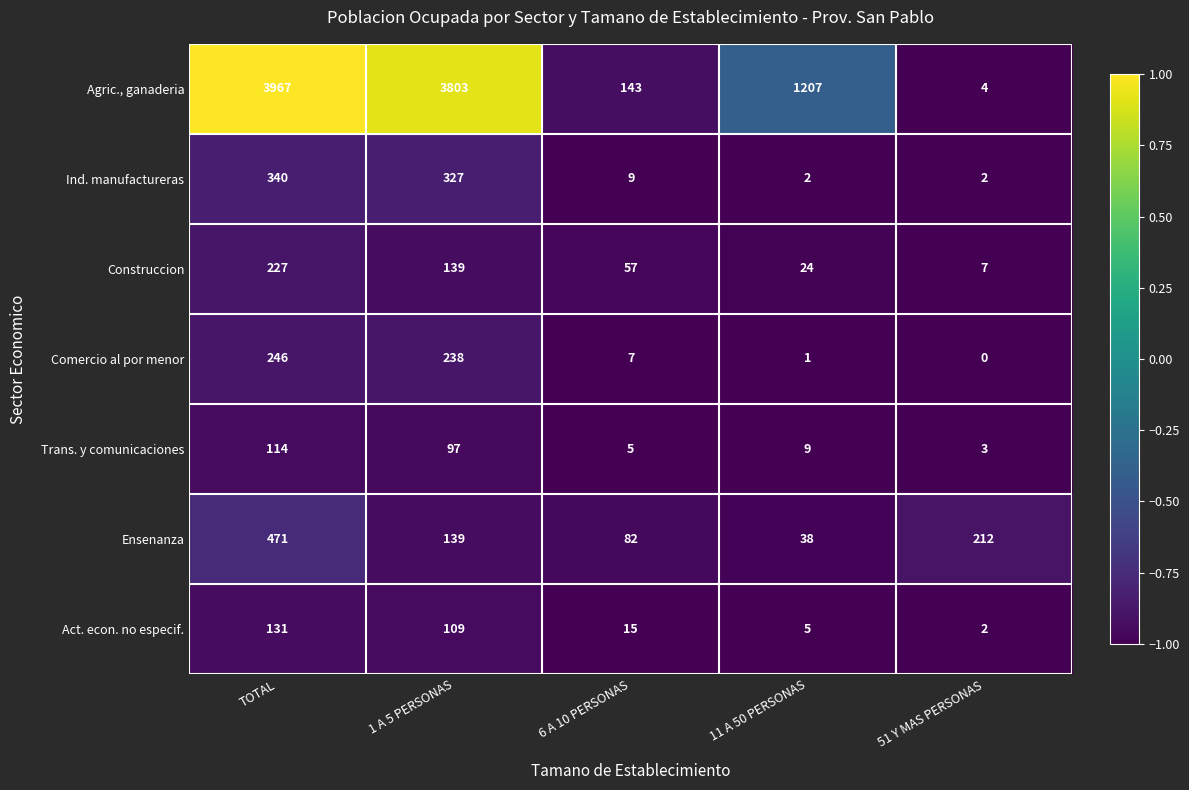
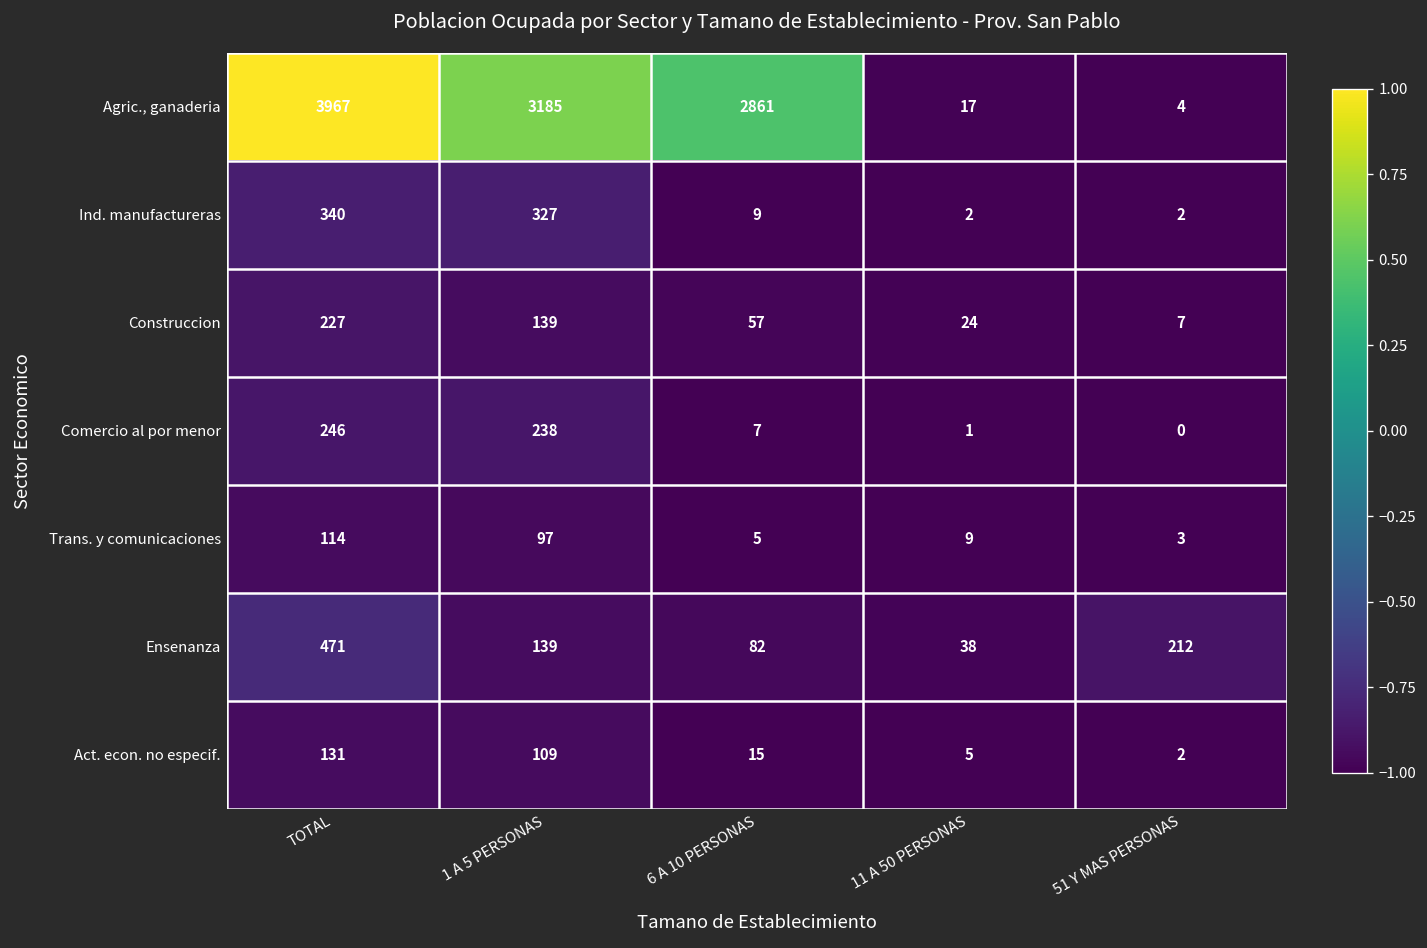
Agric., ganaderia, 1 A 5 PERSONAS: 3803 -> 3185
Agric., ganaderia, 6 A 10 PERSONAS: 143 -> 2861
Agric., ganaderia, 11 A 50 PERSONAS: 1207 -> 17
